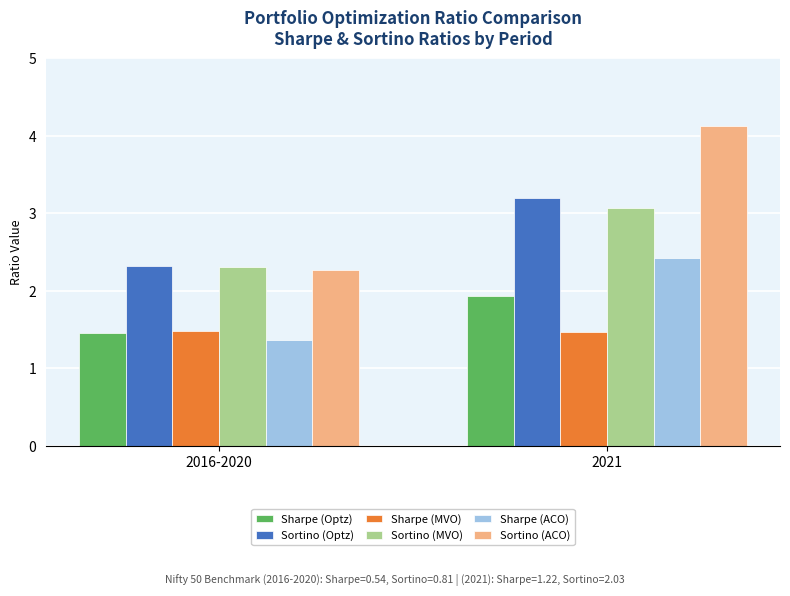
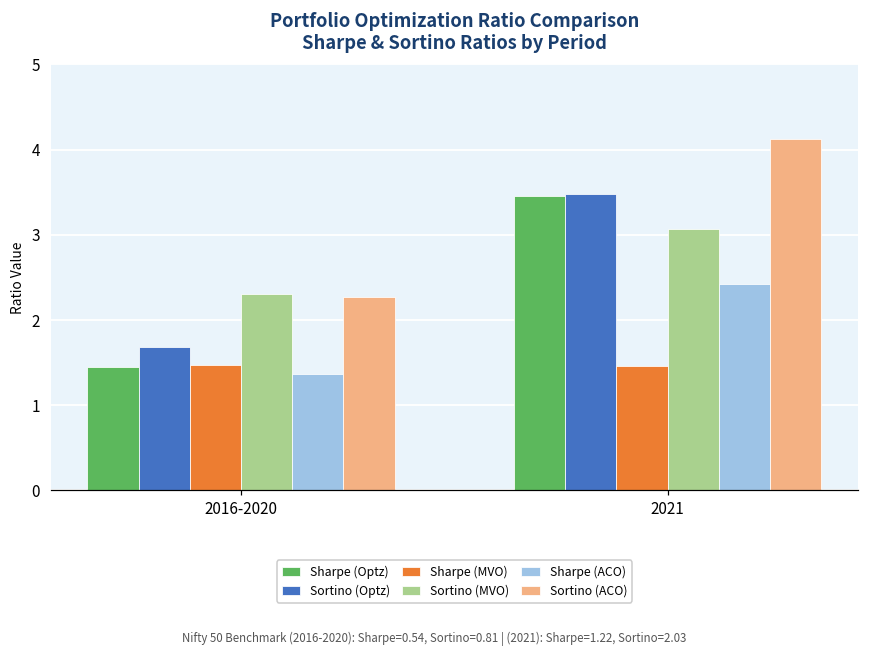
Sortino (Optz), 2016-2020: 2.3 -> 1.7
Sharpe (Optz), 2021: 1.9 -> 3.5
Sortino (Optz), 2021: 3.2 -> 3.5
